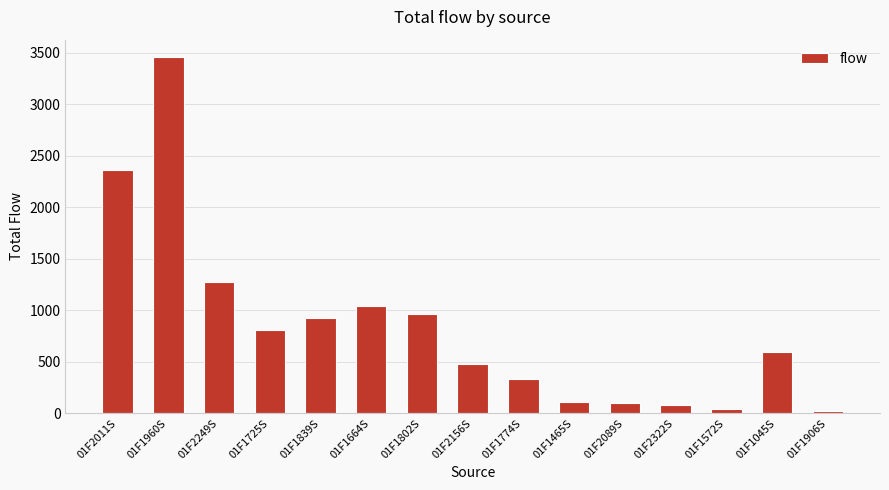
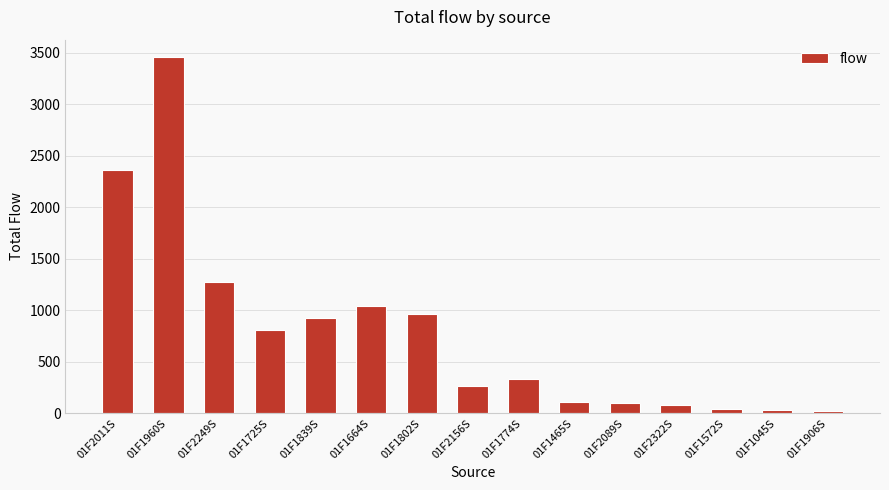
01F2156S: 480 -> 270
01F1045S: 590 -> 30
